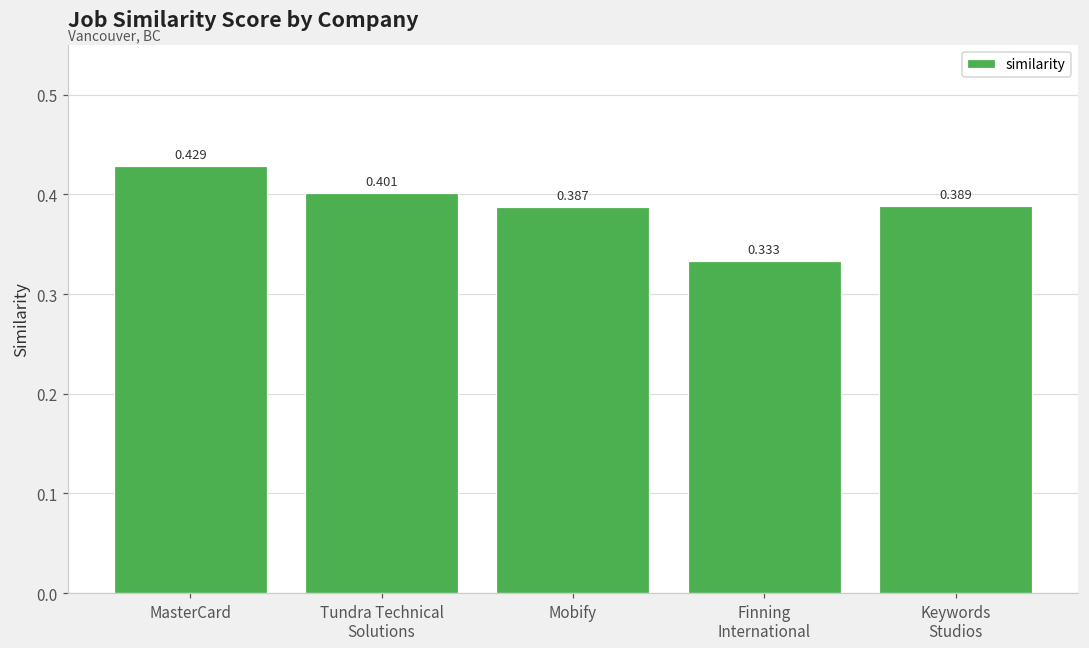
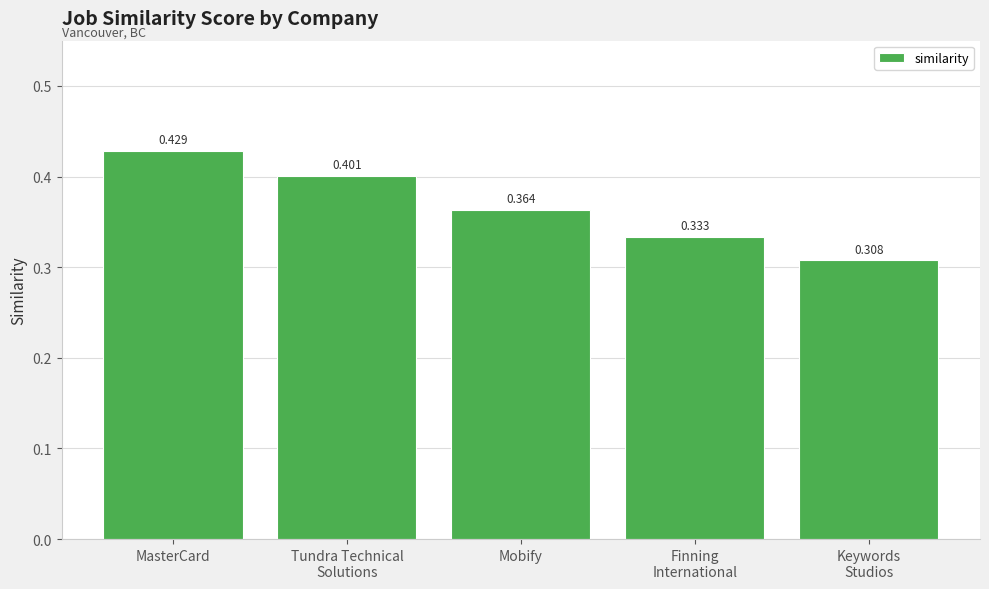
Mobify: 0.387 -> 0.364
Keywords Studios: 0.389 -> 0.308
